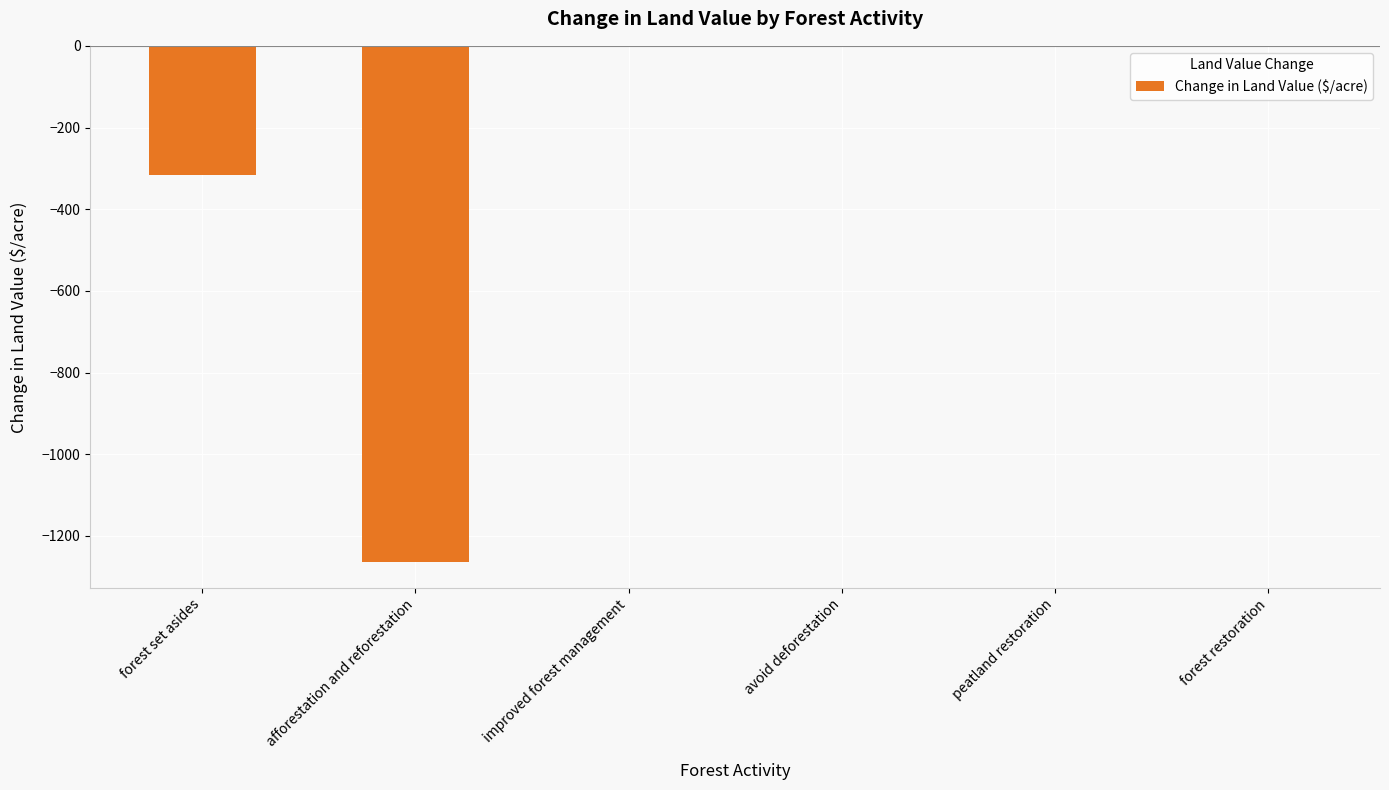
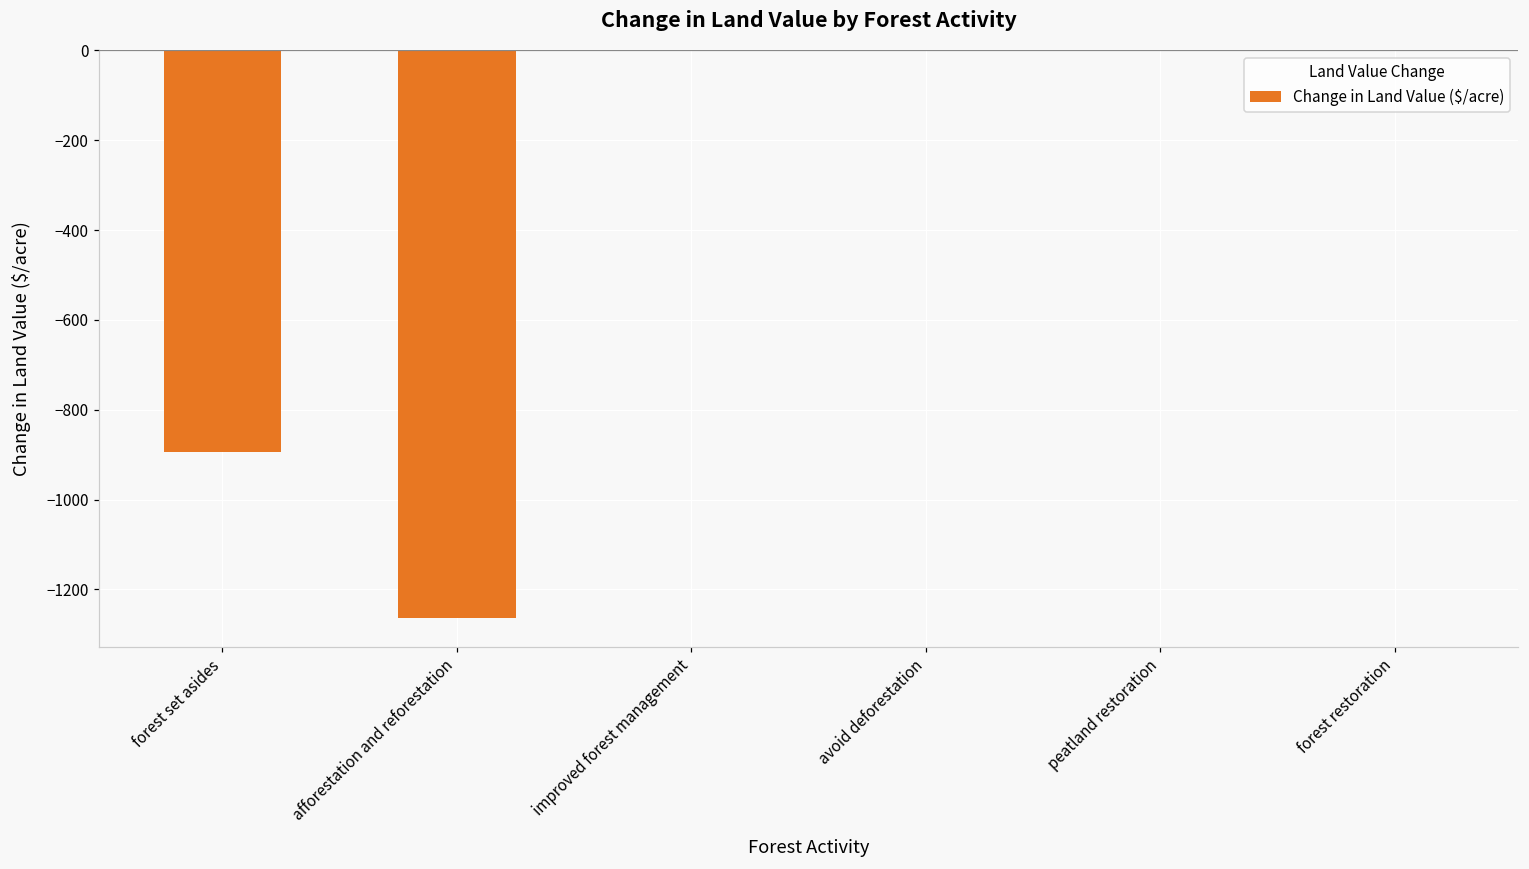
forest set asides: -320 -> -890
